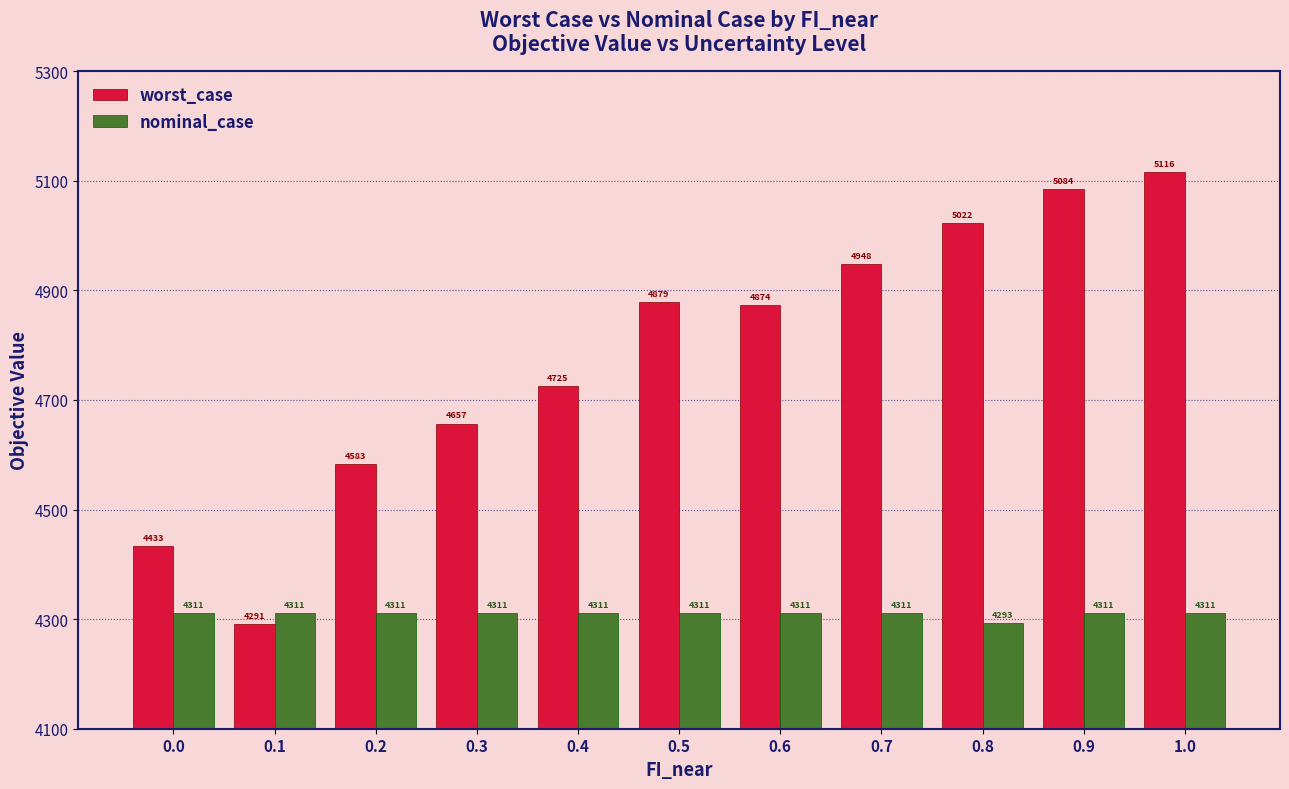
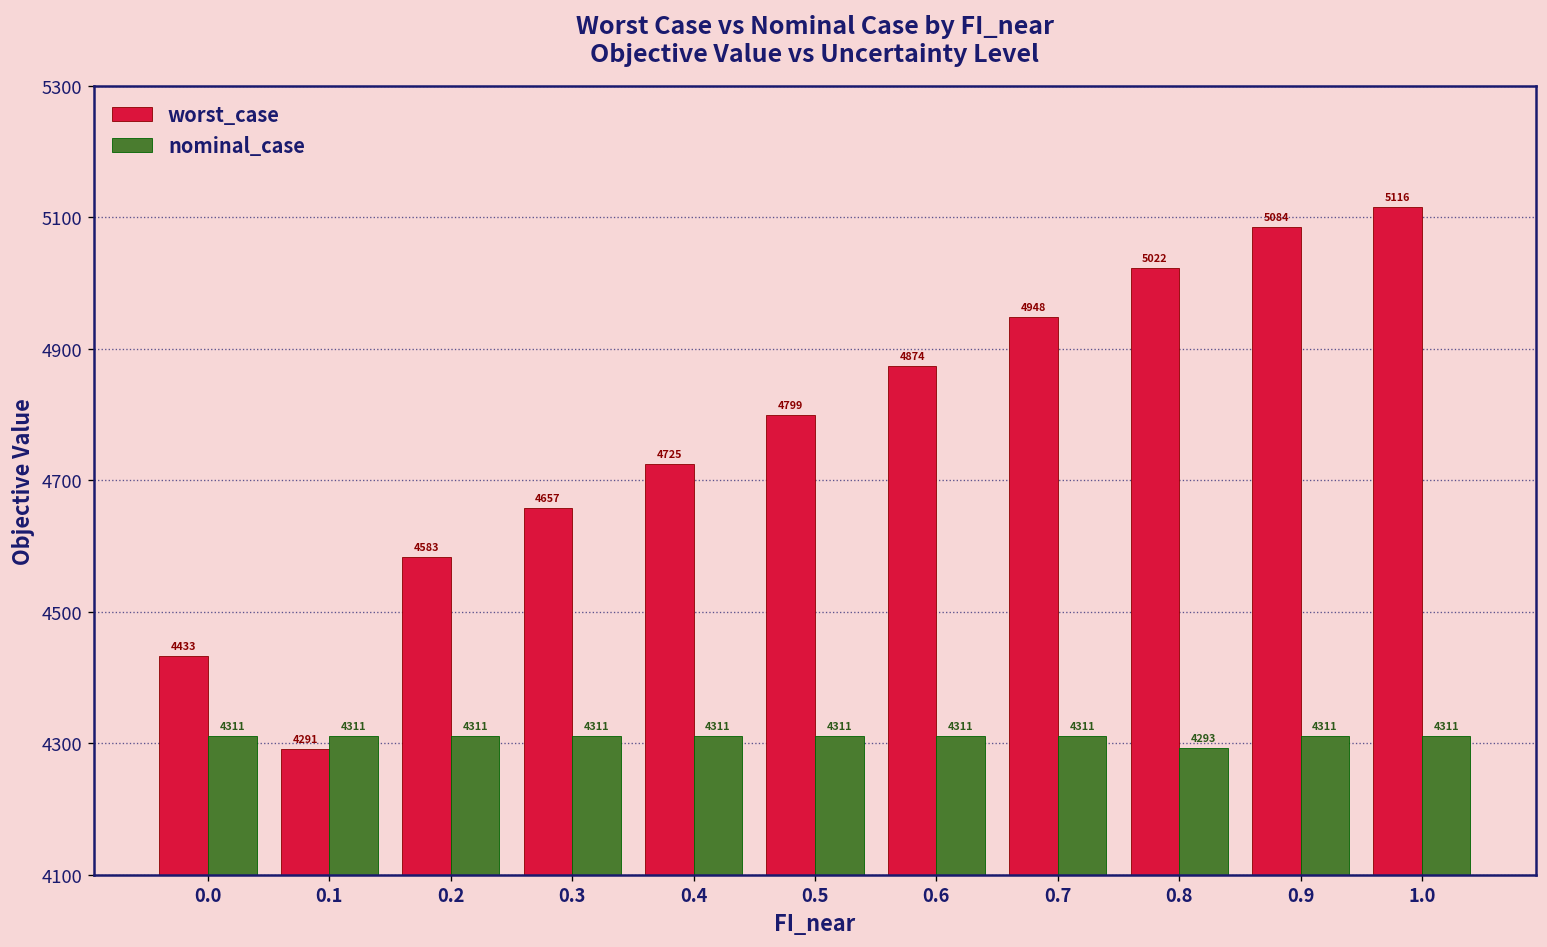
worst_case, 0.5: 4879 -> 4799
